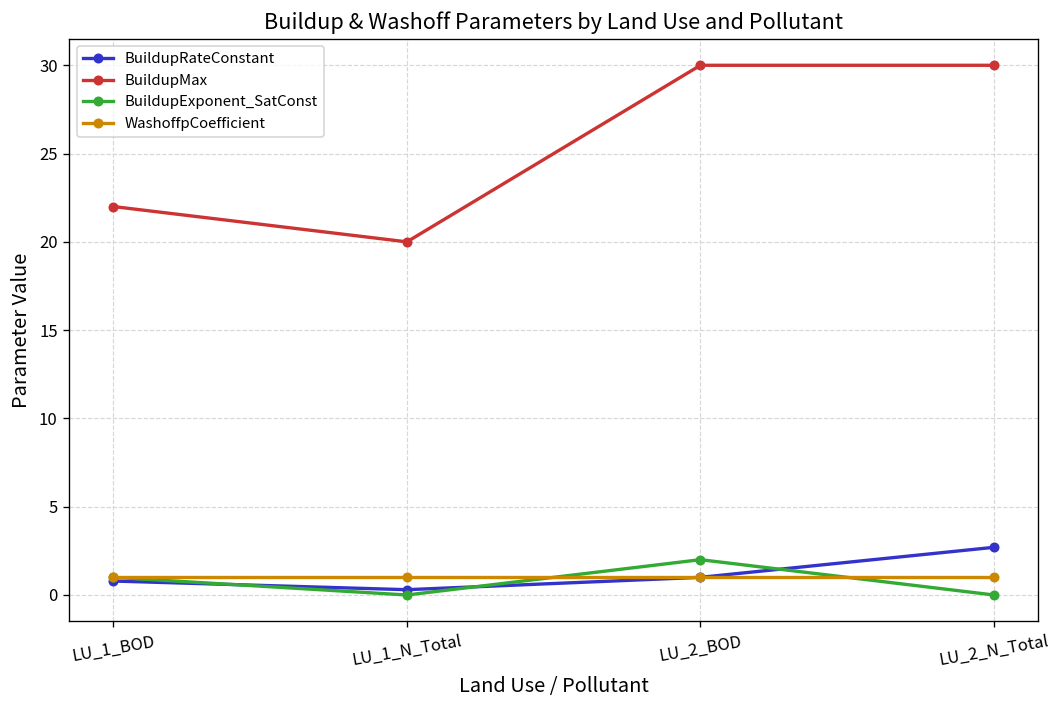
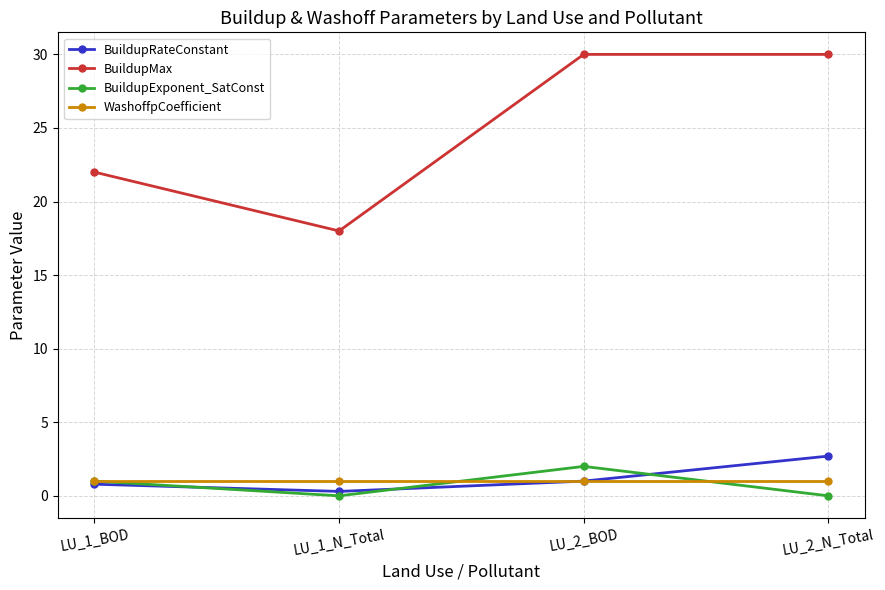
BuildupMax, LU_1_N_Total: 20 -> 18
